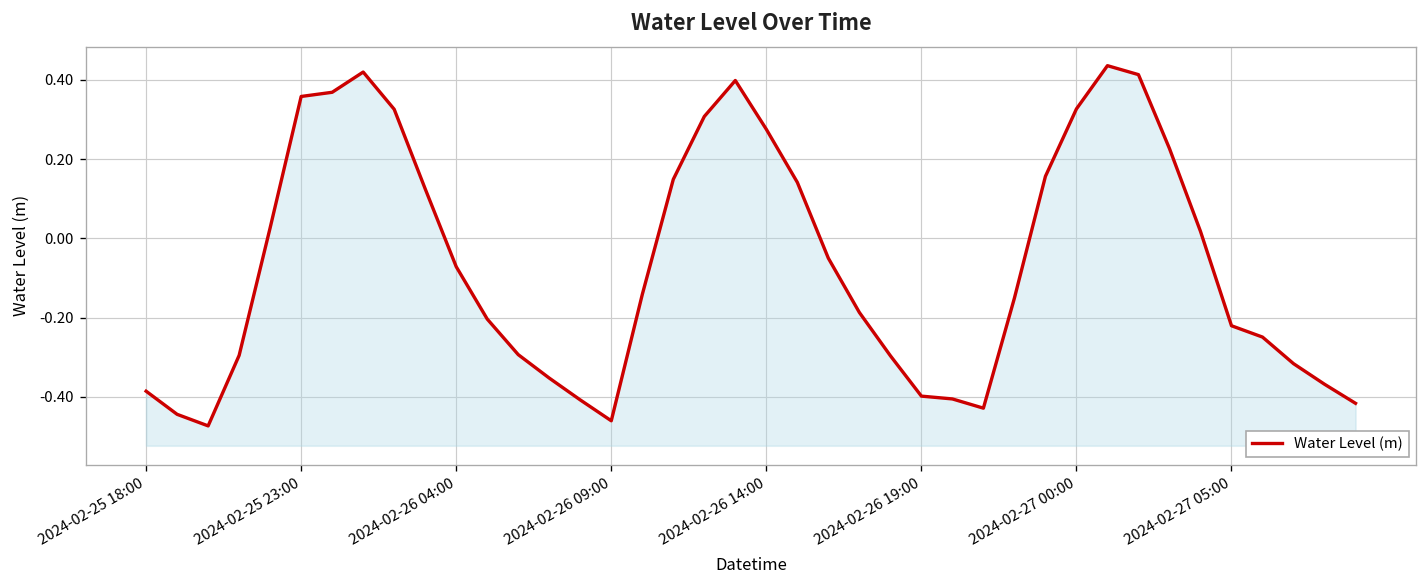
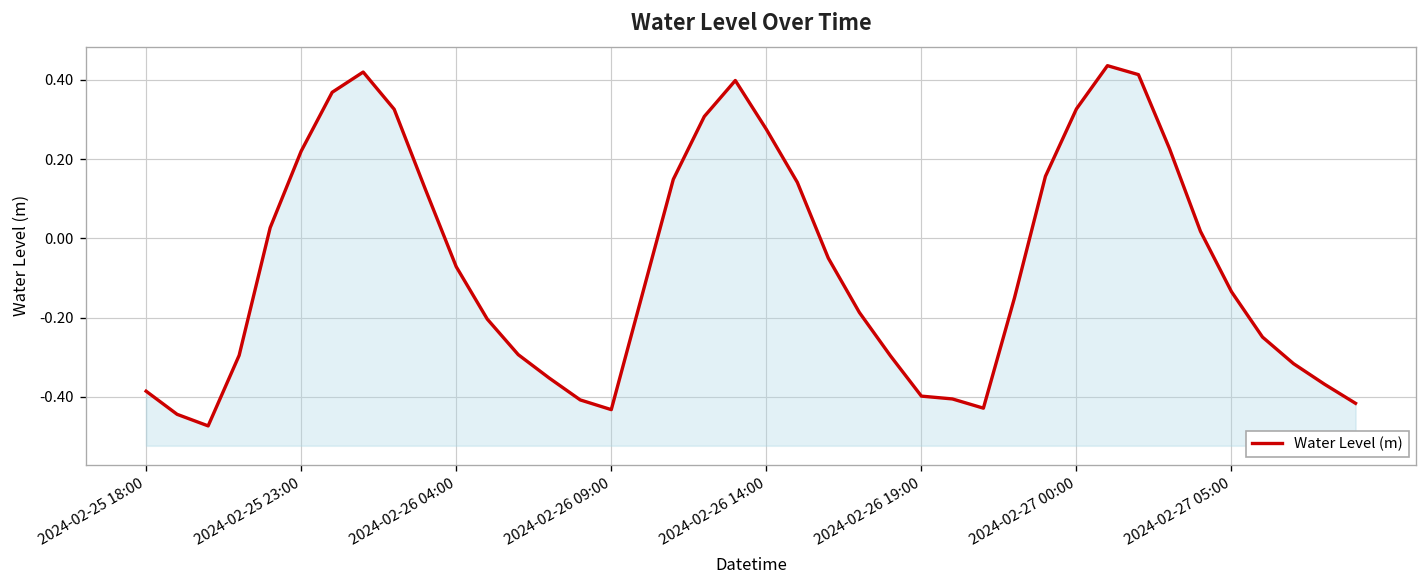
2024-02-25 23:00: 0.36 -> 0.22
2024-02-26 09:00: -0.46 -> -0.43
2024-02-27 05:00: -0.22 -> -0.13
